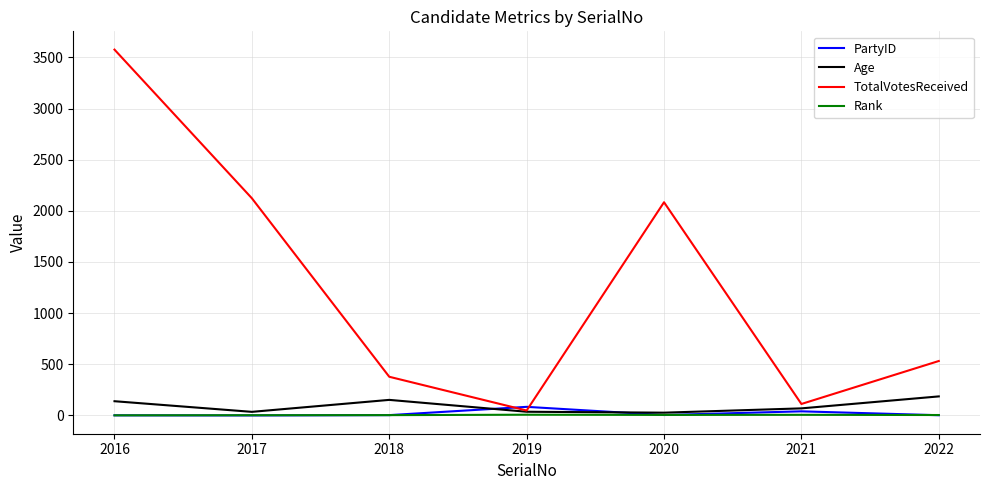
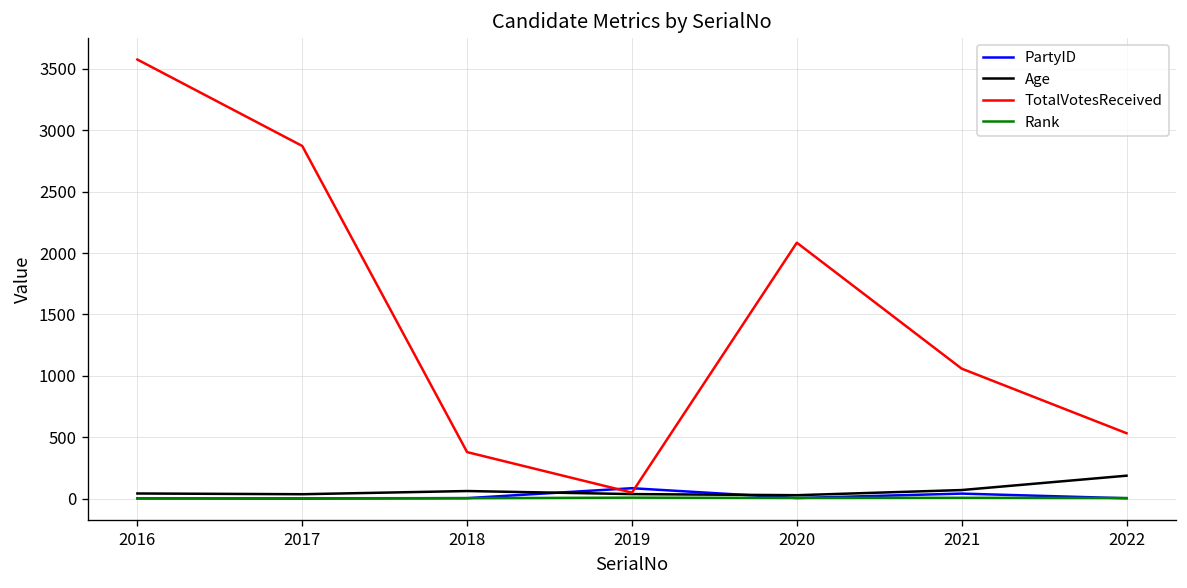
Age, 2016: 140 -> 40
TotalVotesReceived, 2017: 2120 -> 2870
Age, 2018: 150 -> 60
TotalVotesReceived, 2021: 110 -> 1060
